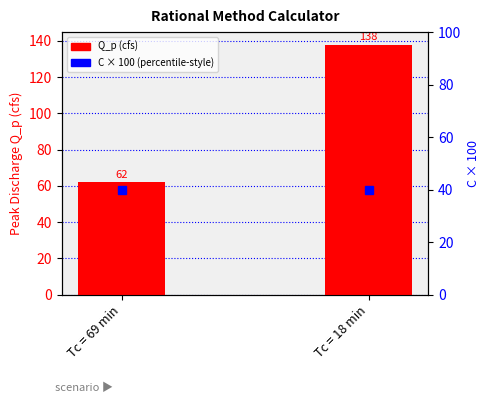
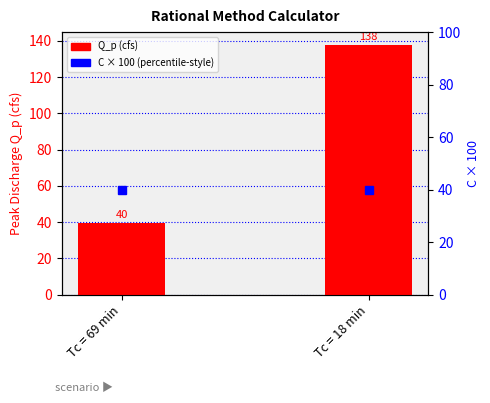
Q_p (cfs), Tc = 69 min: 62 -> 40
